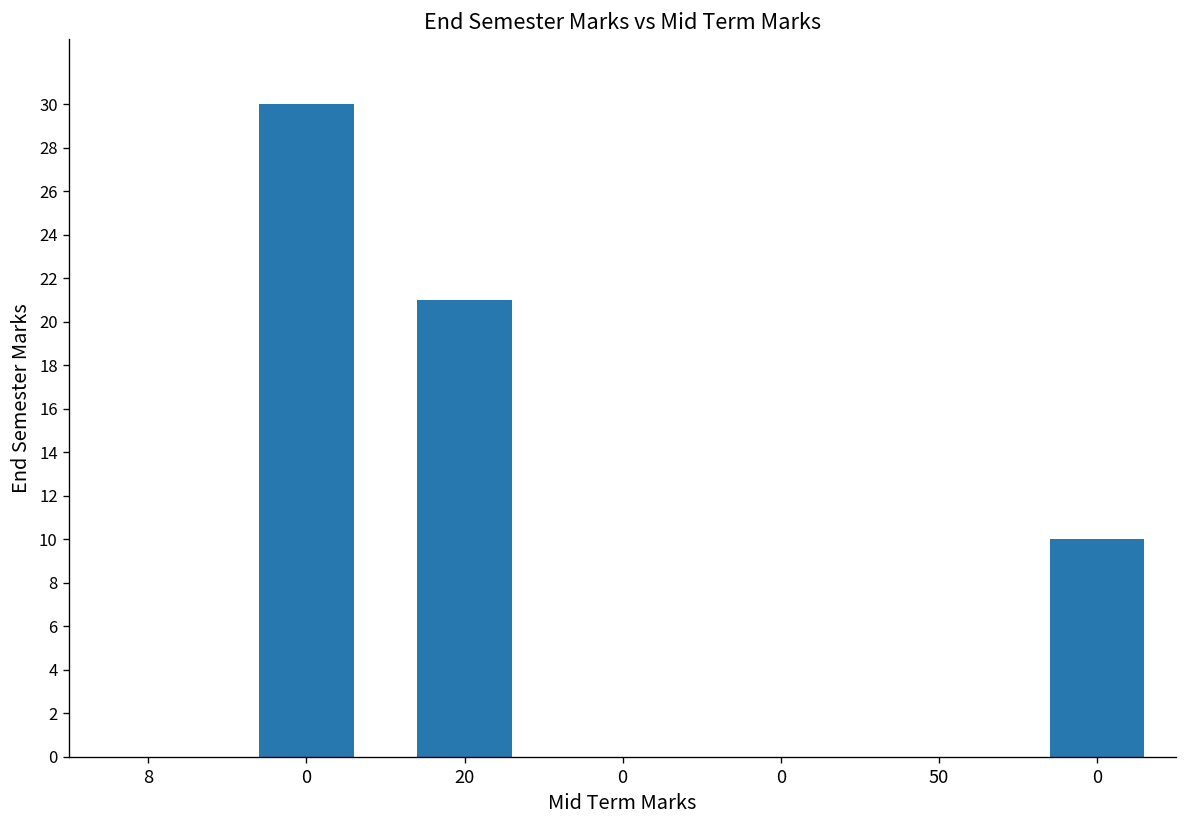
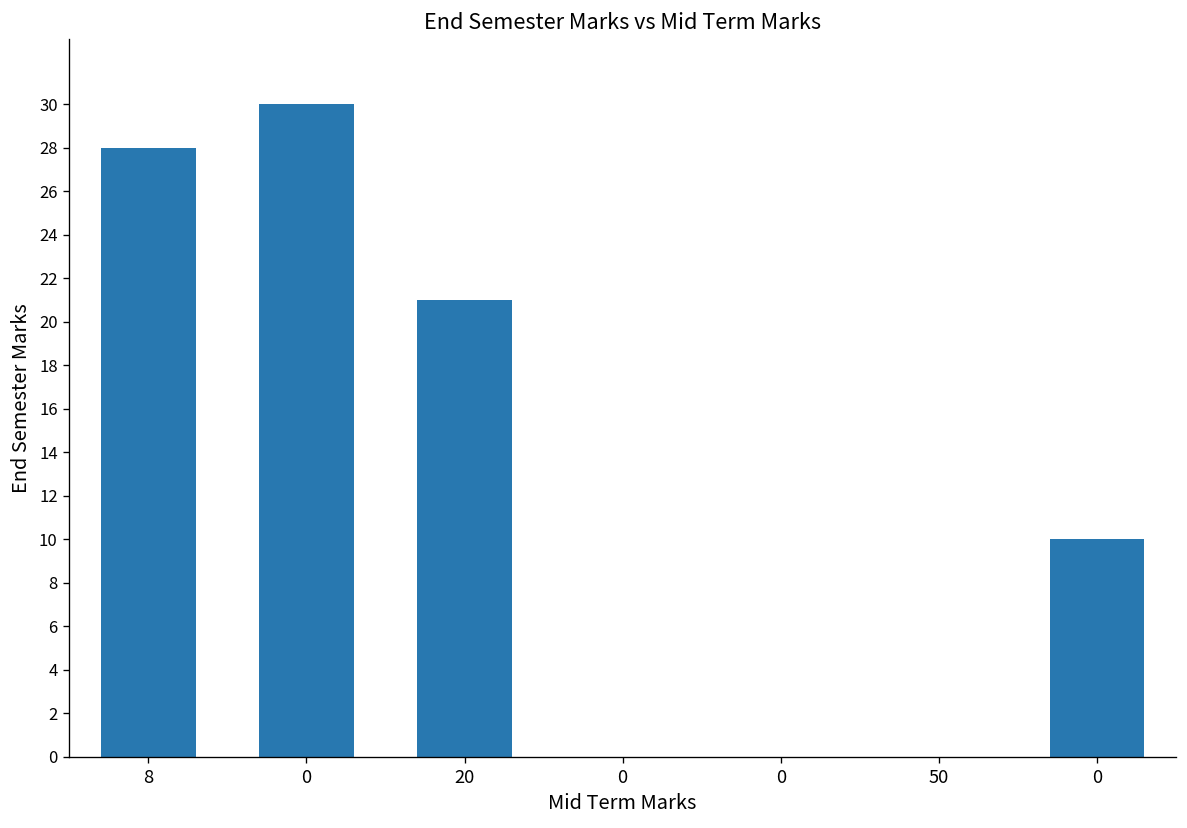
8: 0 -> 28
